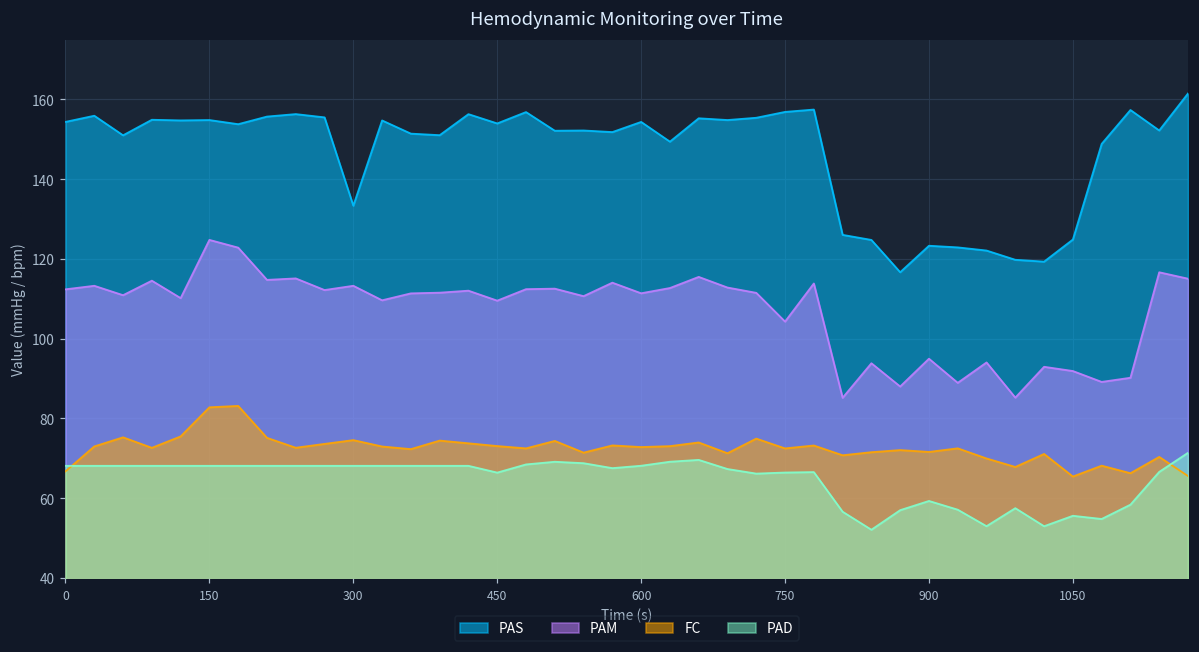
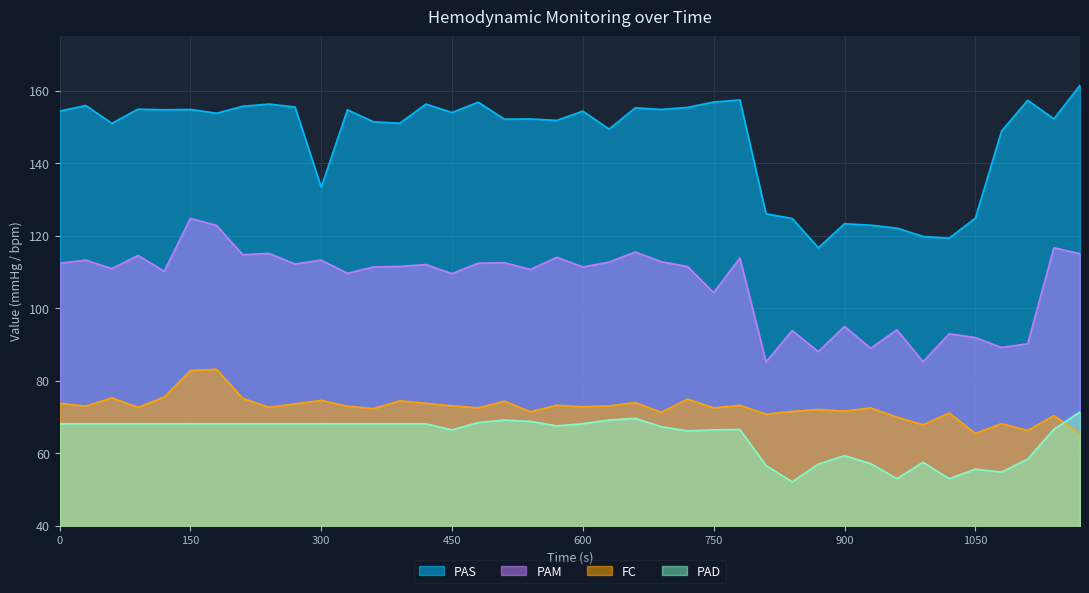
FC, 0: 67 -> 74
